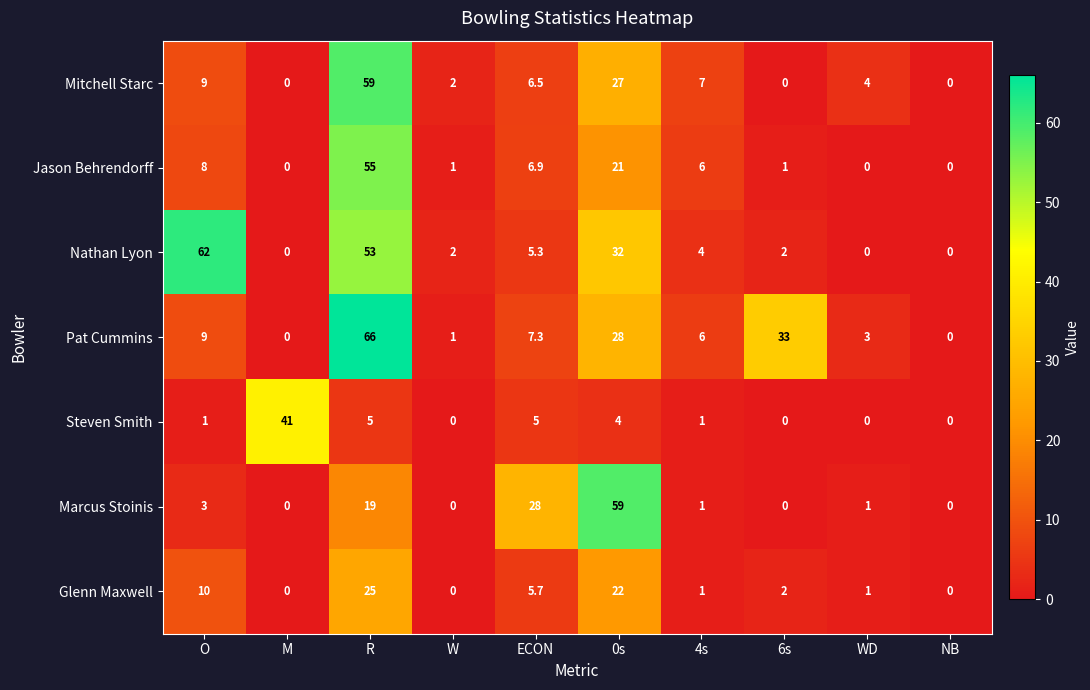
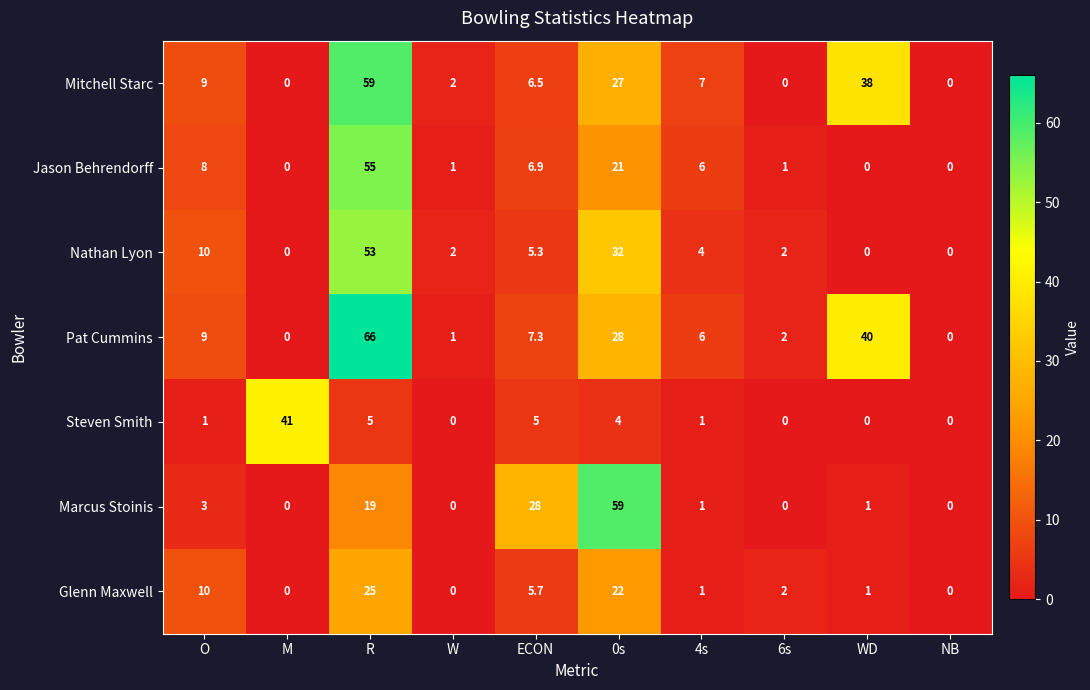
Mitchell Starc, WD: 4 -> 38
Nathan Lyon, O: 62 -> 10
Pat Cummins, 6s: 33 -> 2
Pat Cummins, WD: 3 -> 40
